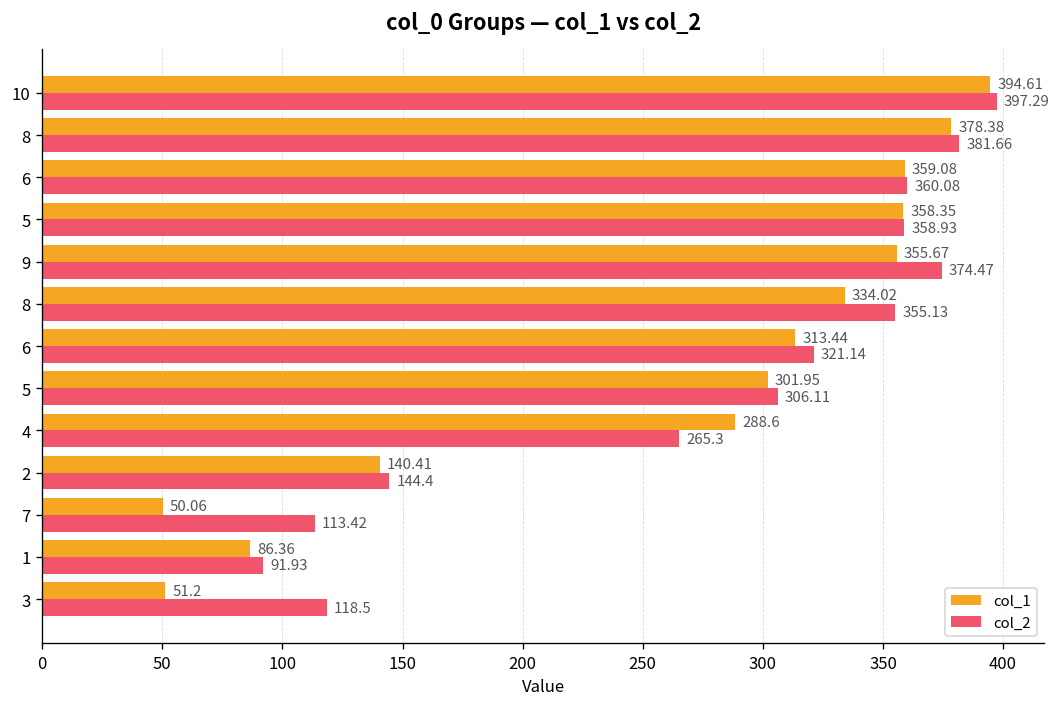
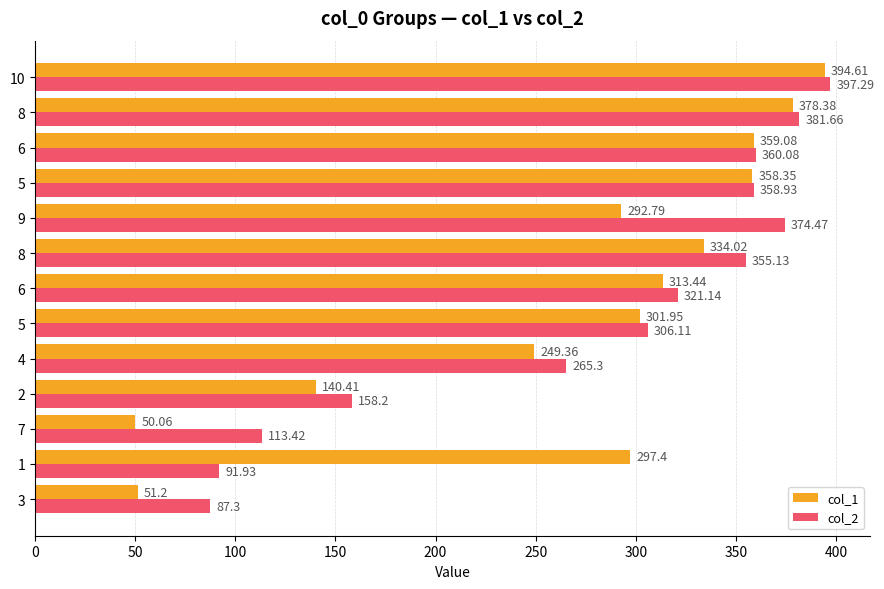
col_1, 9: 355.67 -> 292.79
col_1, 4: 288.6 -> 249.36
col_2, 2: 144.4 -> 158.2
col_1, 1: 86.36 -> 297.4
col_2, 3: 118.5 -> 87.3
